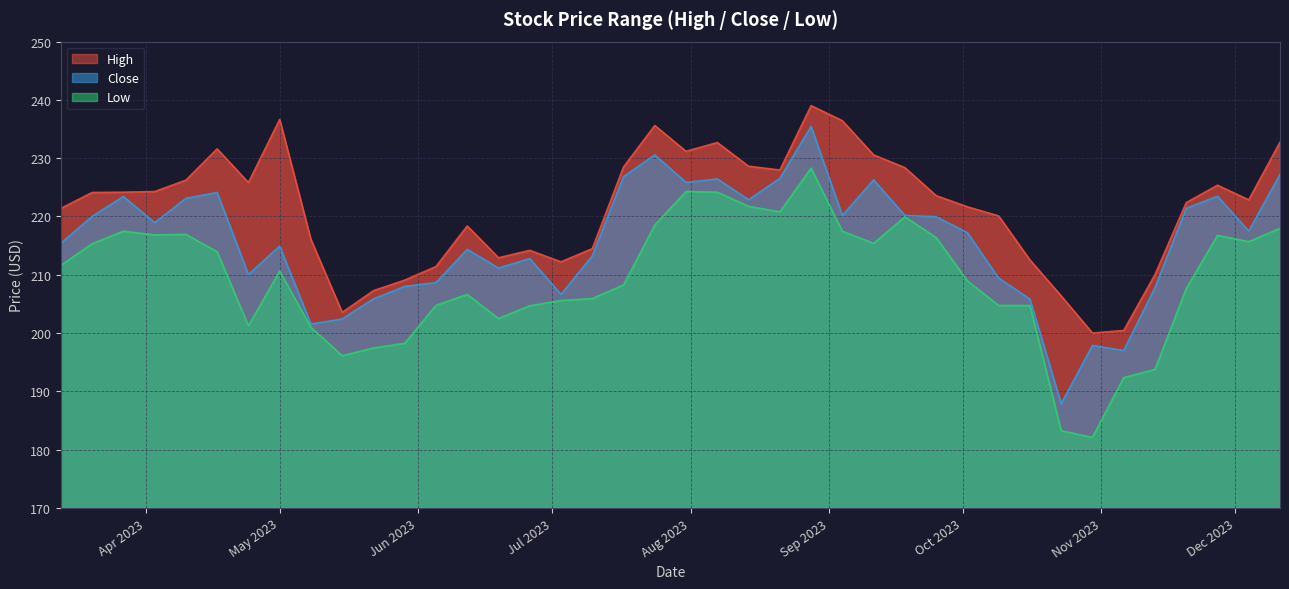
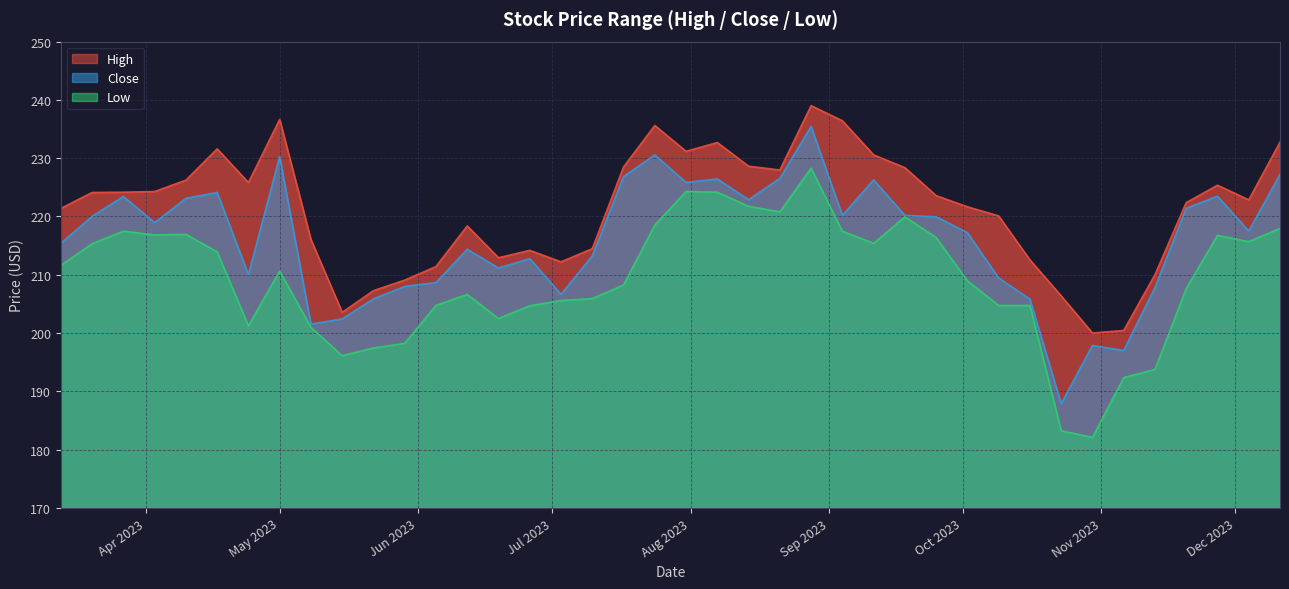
Close, May 2023: 215 -> 230
